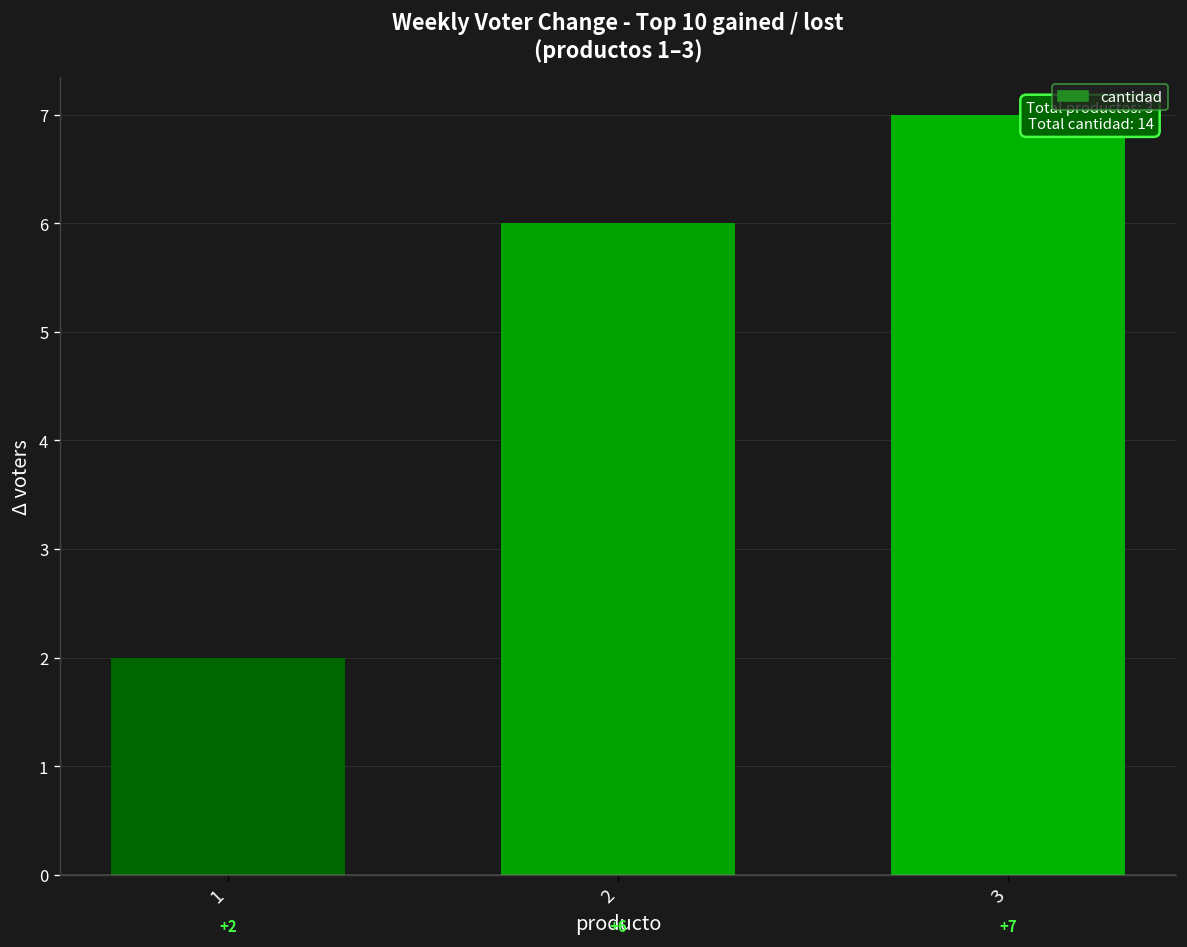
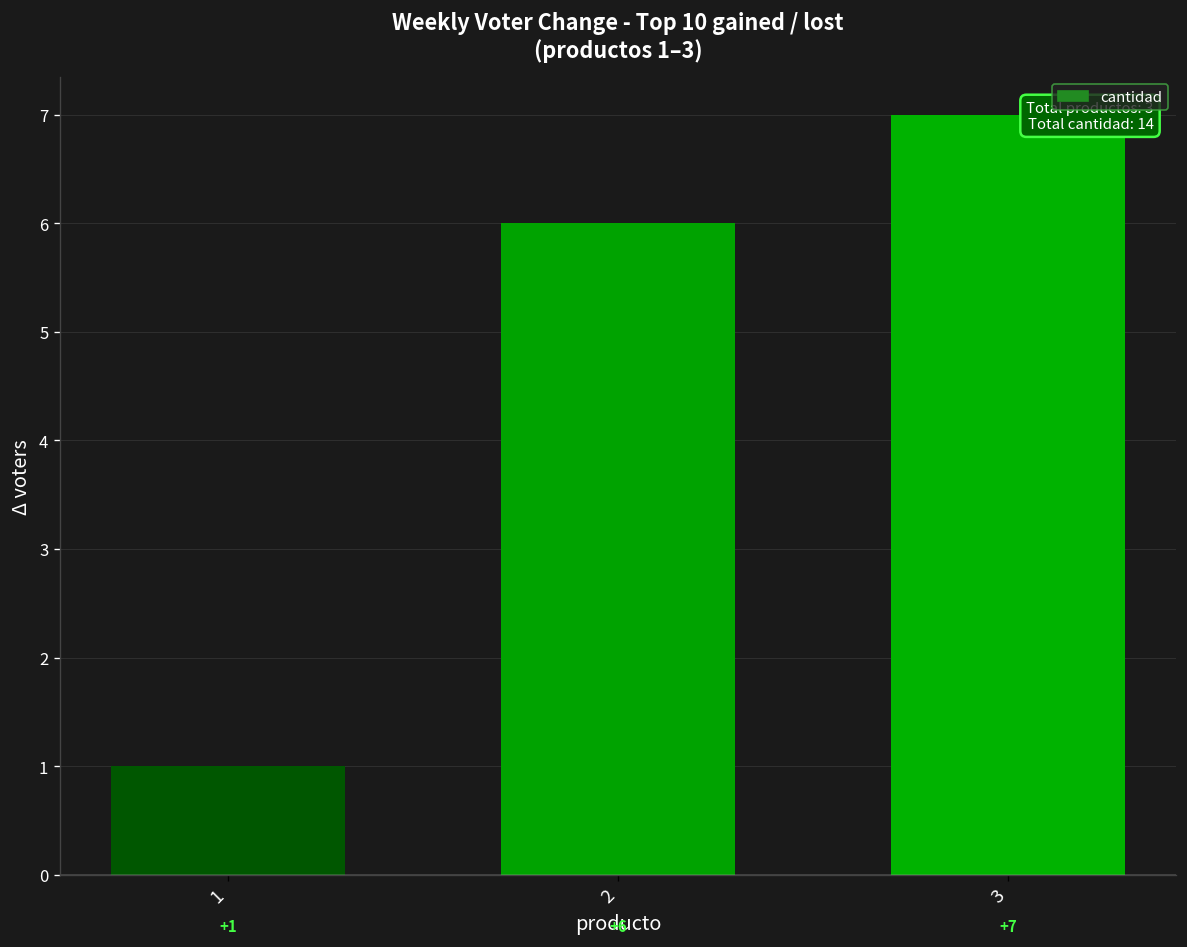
1: +2 -> +1
